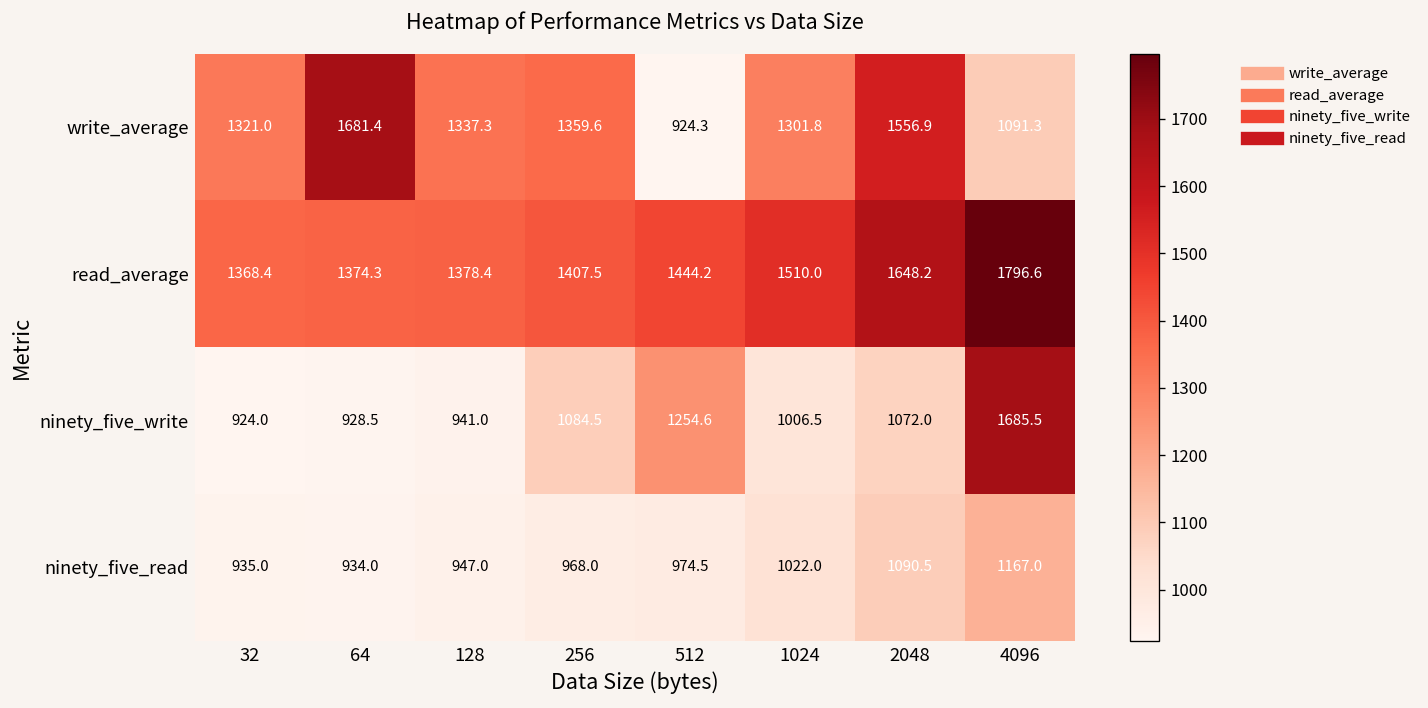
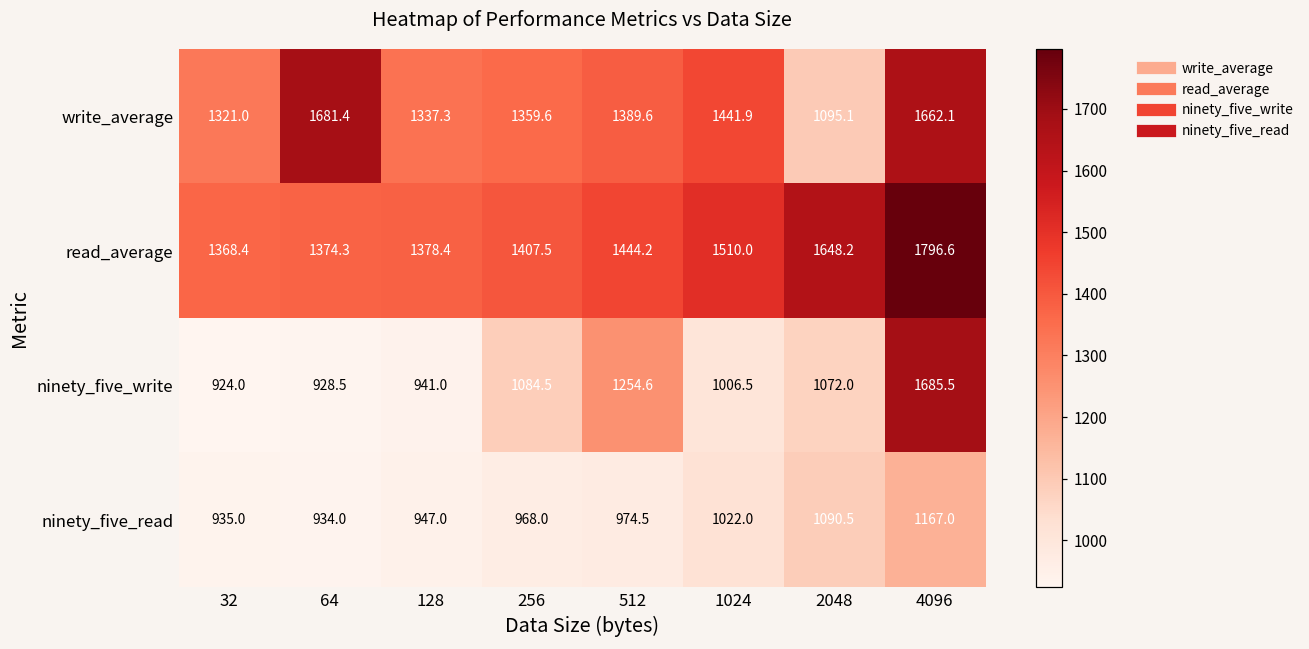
write_average, 512: 924.3 -> 1389.6
write_average, 1024: 1301.8 -> 1441.9
write_average, 2048: 1556.9 -> 1095.1
write_average, 4096: 1091.3 -> 1662.1
